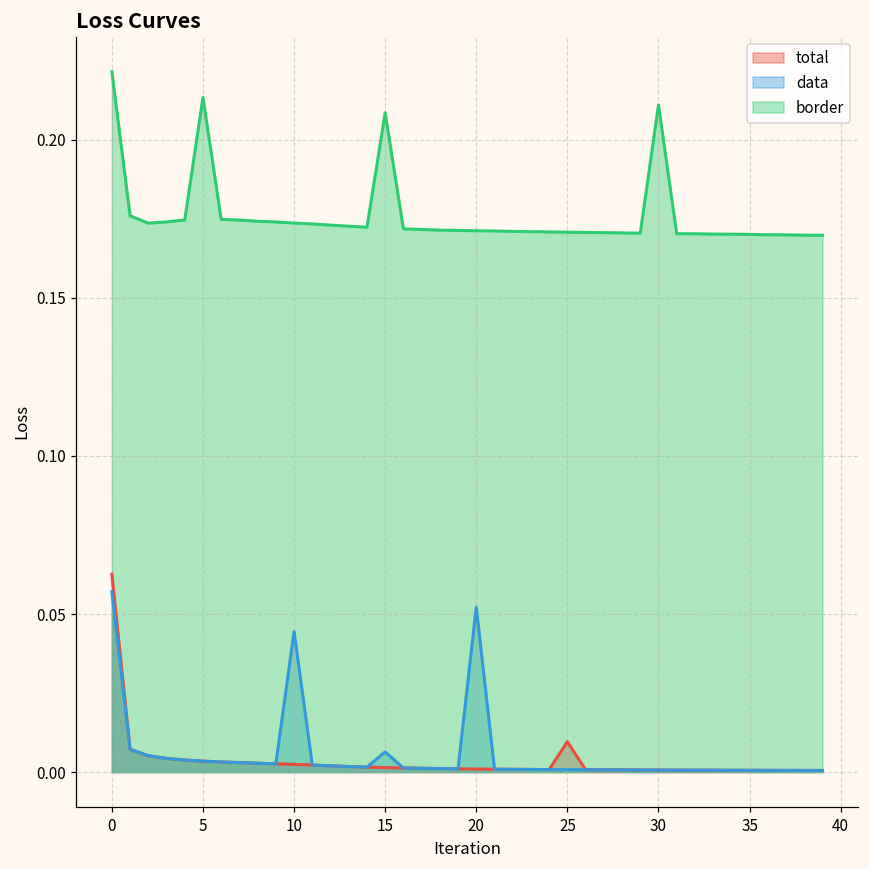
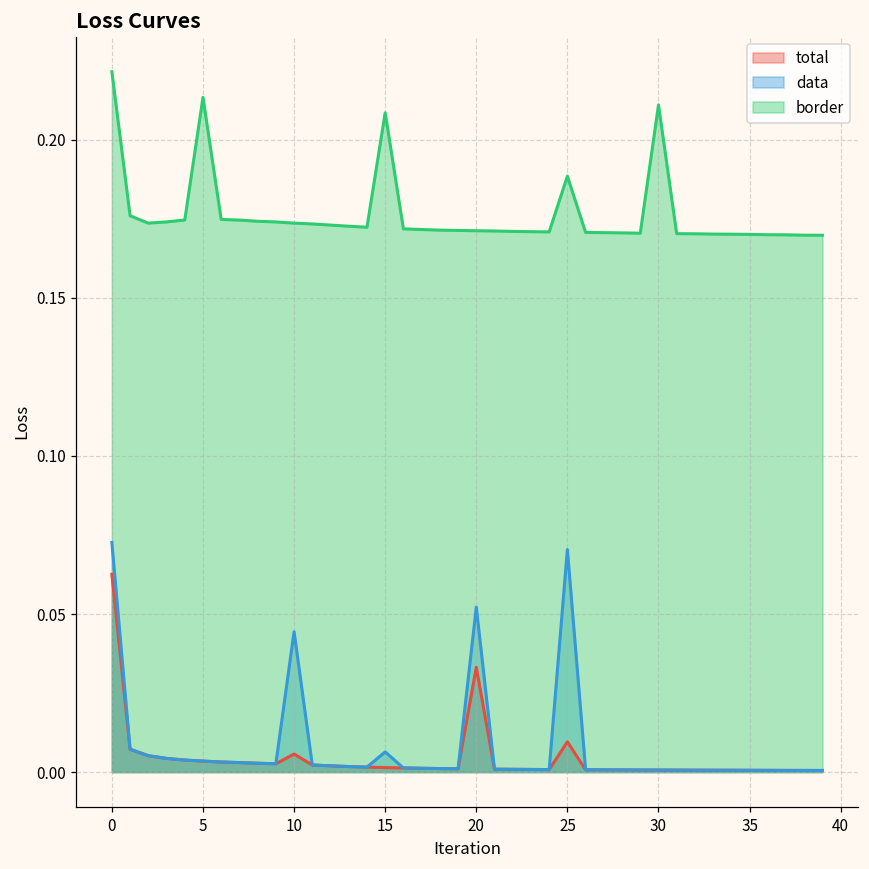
data, 0: 0.057 -> 0.073
total, 10: 0.002 -> 0.006
total, 20: 0.001 -> 0.033
data, 25: 0.001 -> 0.070
border, 25: 0.171 -> 0.189
